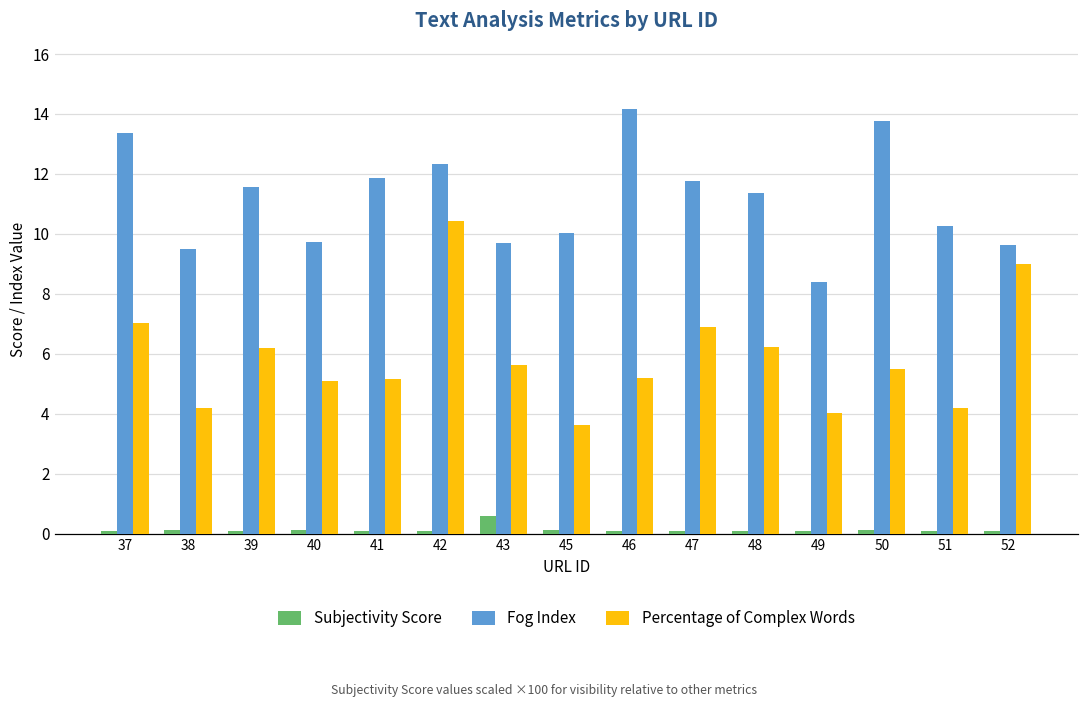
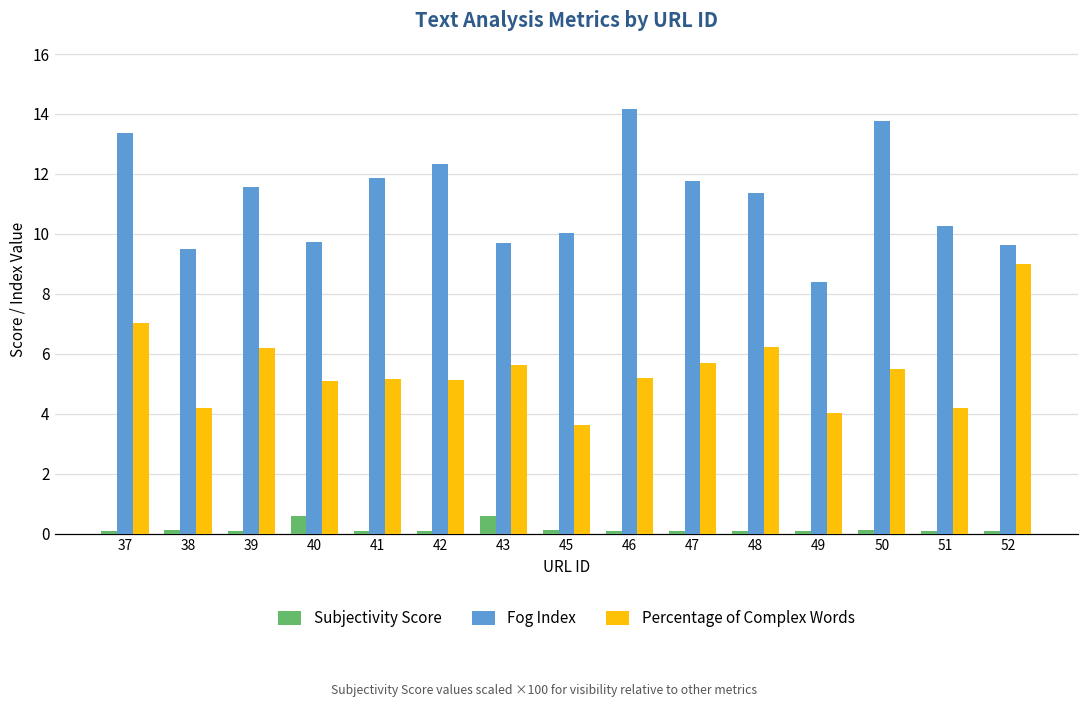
Subjectivity Score, 40: 0.1 -> 0.6
Percentage of Complex Words, 42: 10.4 -> 5.1
Percentage of Complex Words, 47: 6.9 -> 5.7
